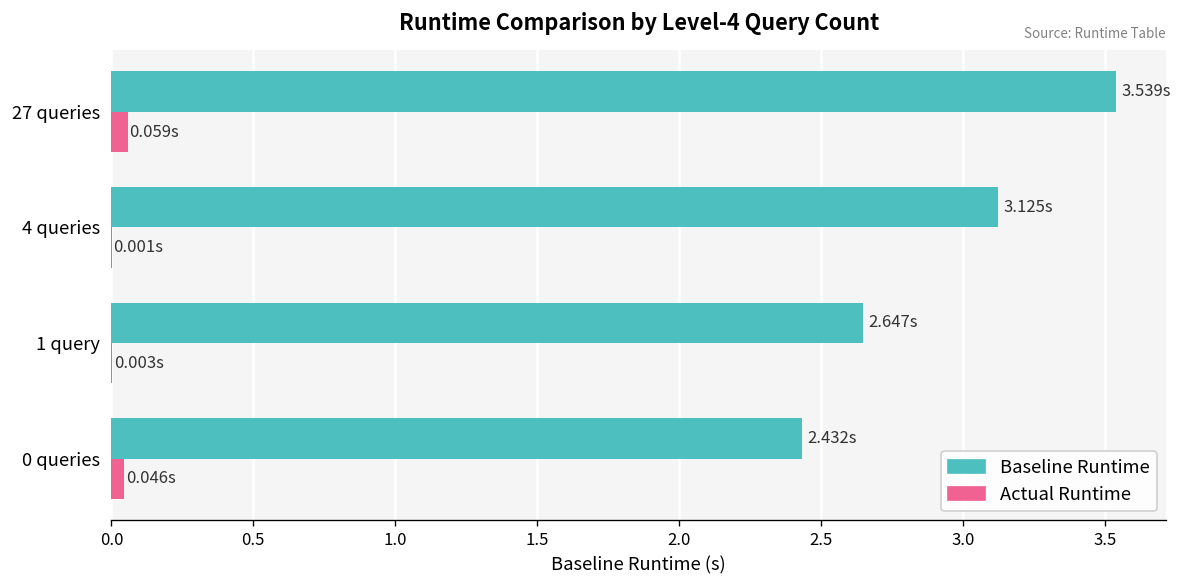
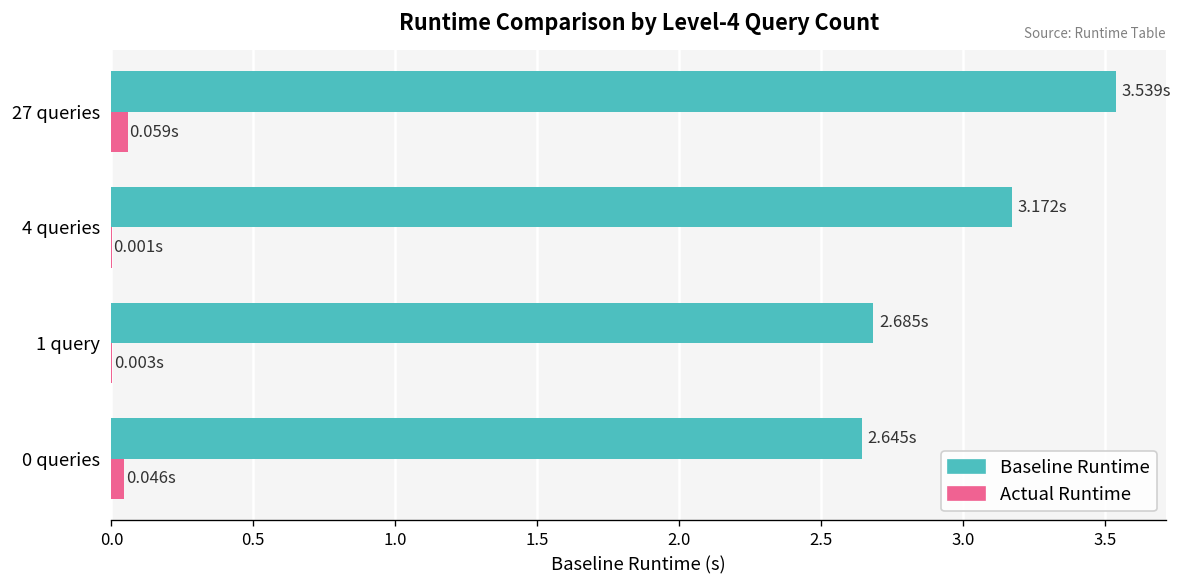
Baseline Runtime, 4 queries: 3.125s -> 3.172s
Baseline Runtime, 1 query: 2.647s -> 2.685s
Baseline Runtime, 0 queries: 2.432s -> 2.645s
